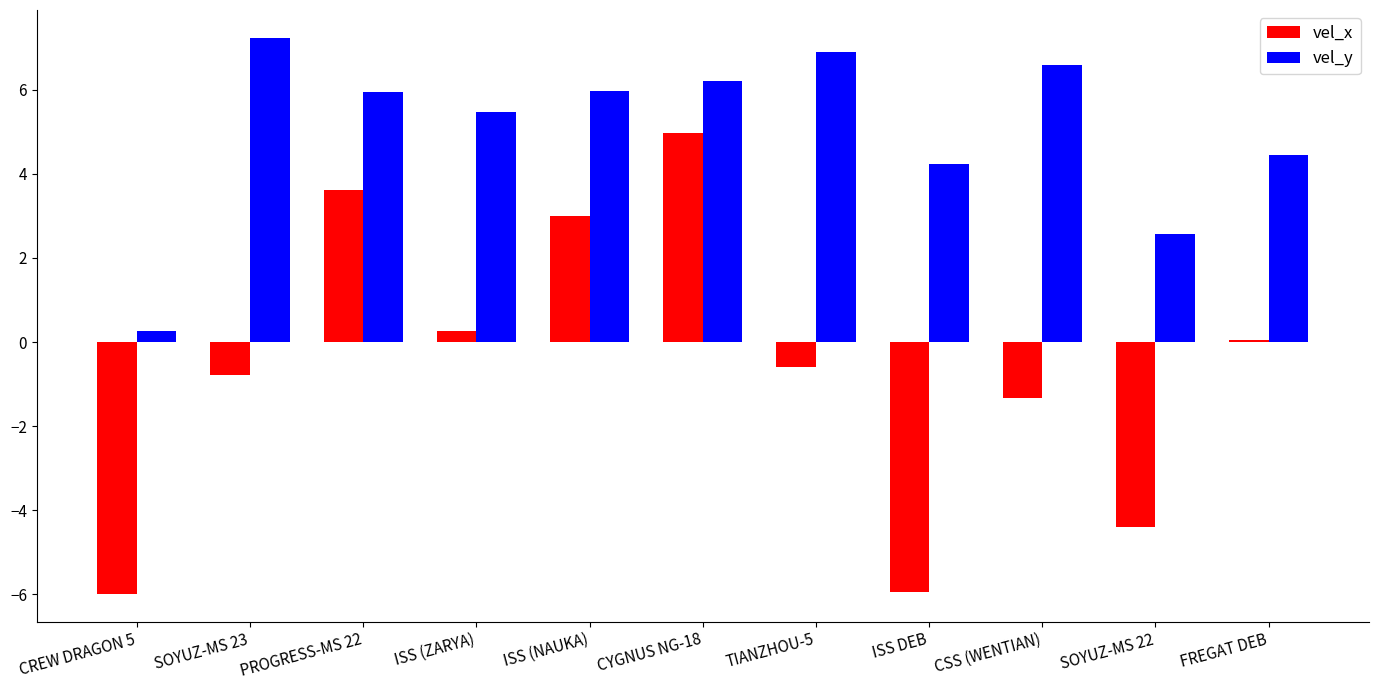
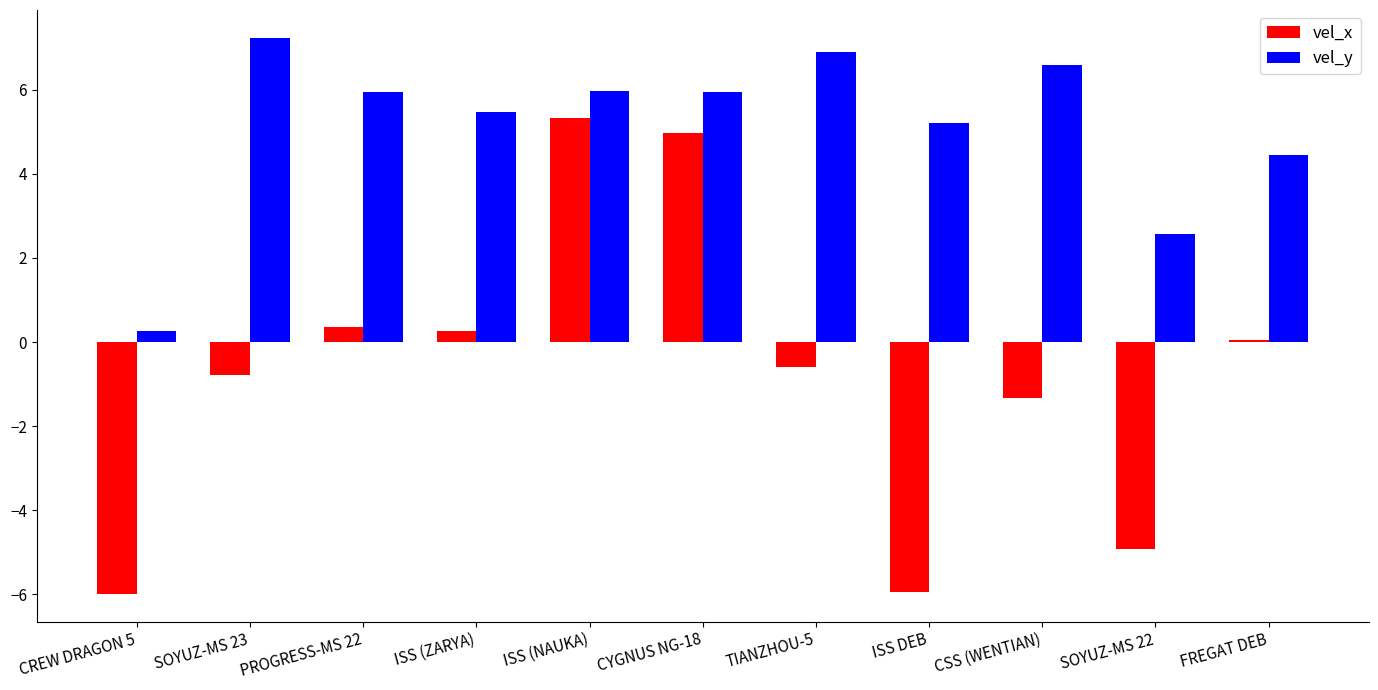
vel_x, PROGRESS-MS 22: 3.6 -> 0.4
vel_x, ISS (NAUKA): 3.0 -> 5.3
vel_y, CYGNUS NG-18: 6.2 -> 5.9
vel_y, ISS DEB: 4.2 -> 5.2
vel_x, SOYUZ-MS 22: -4.4 -> -4.9
